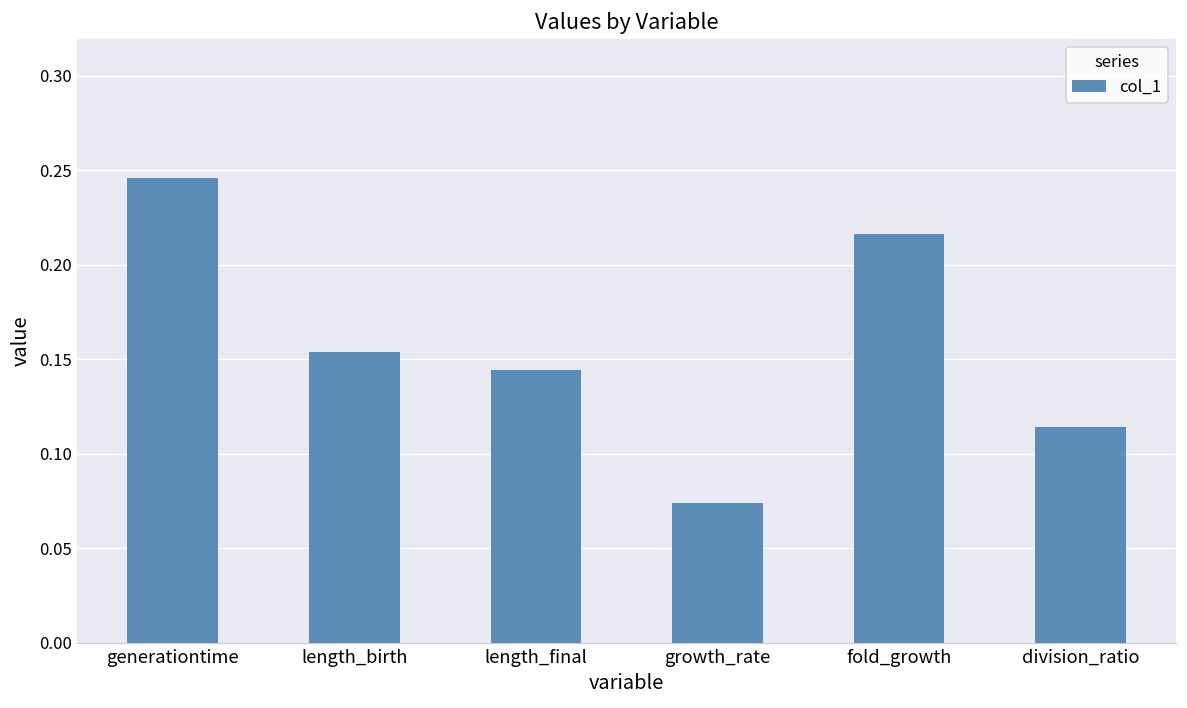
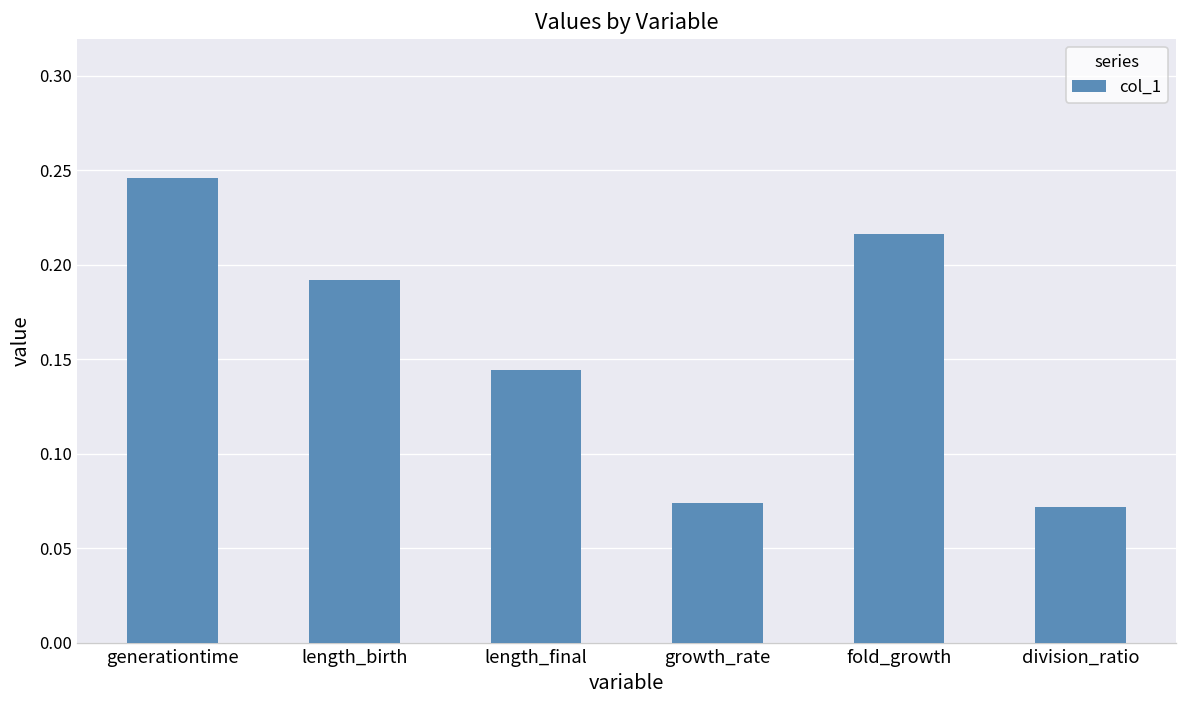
length_birth: 0.154 -> 0.192
division_ratio: 0.114 -> 0.072
